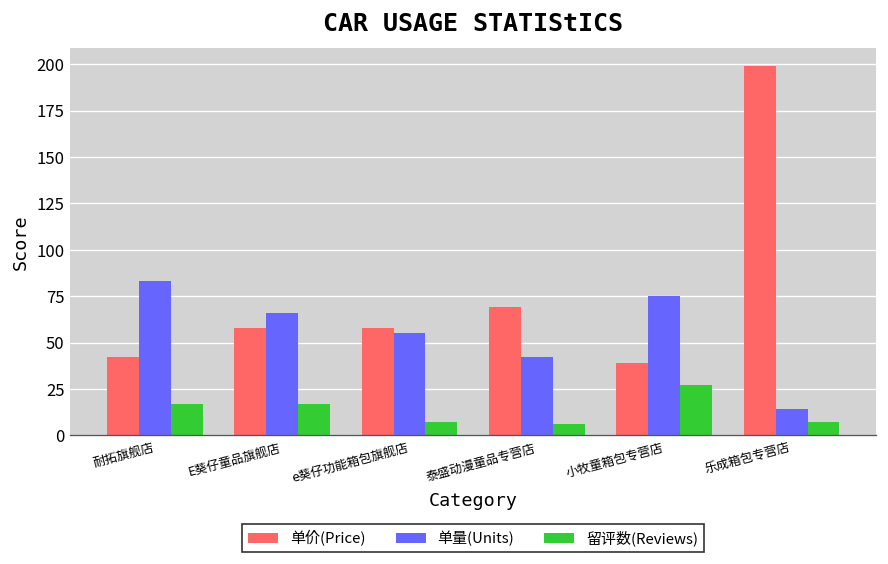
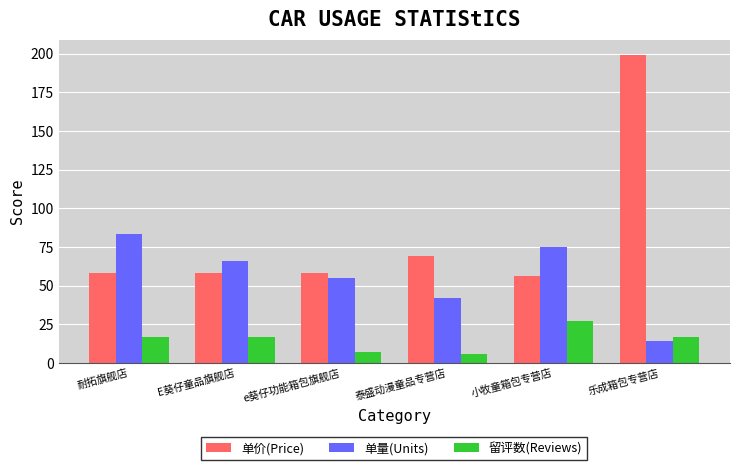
单价(Price), 耐拓旗舰店: 42 -> 58
单价(Price), 小牧童箱包专营店: 39 -> 56
留评数(Reviews), 乐成箱包专营店: 7 -> 17
